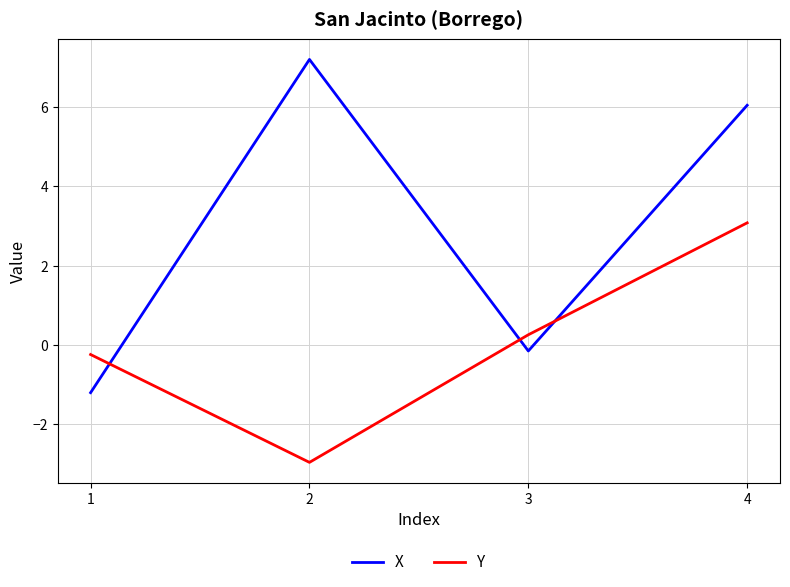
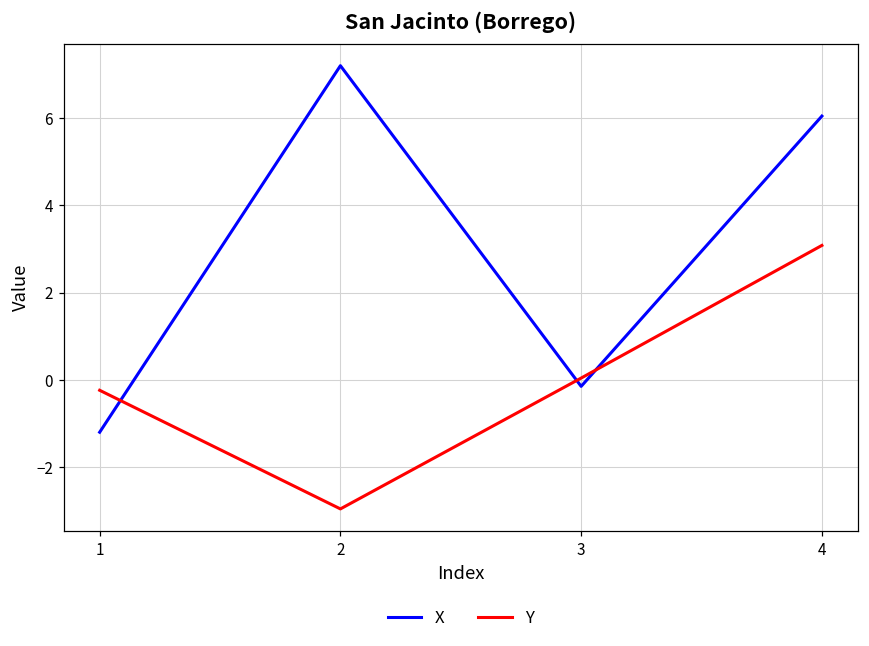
Y, 3: 0.3 -> 0.0
